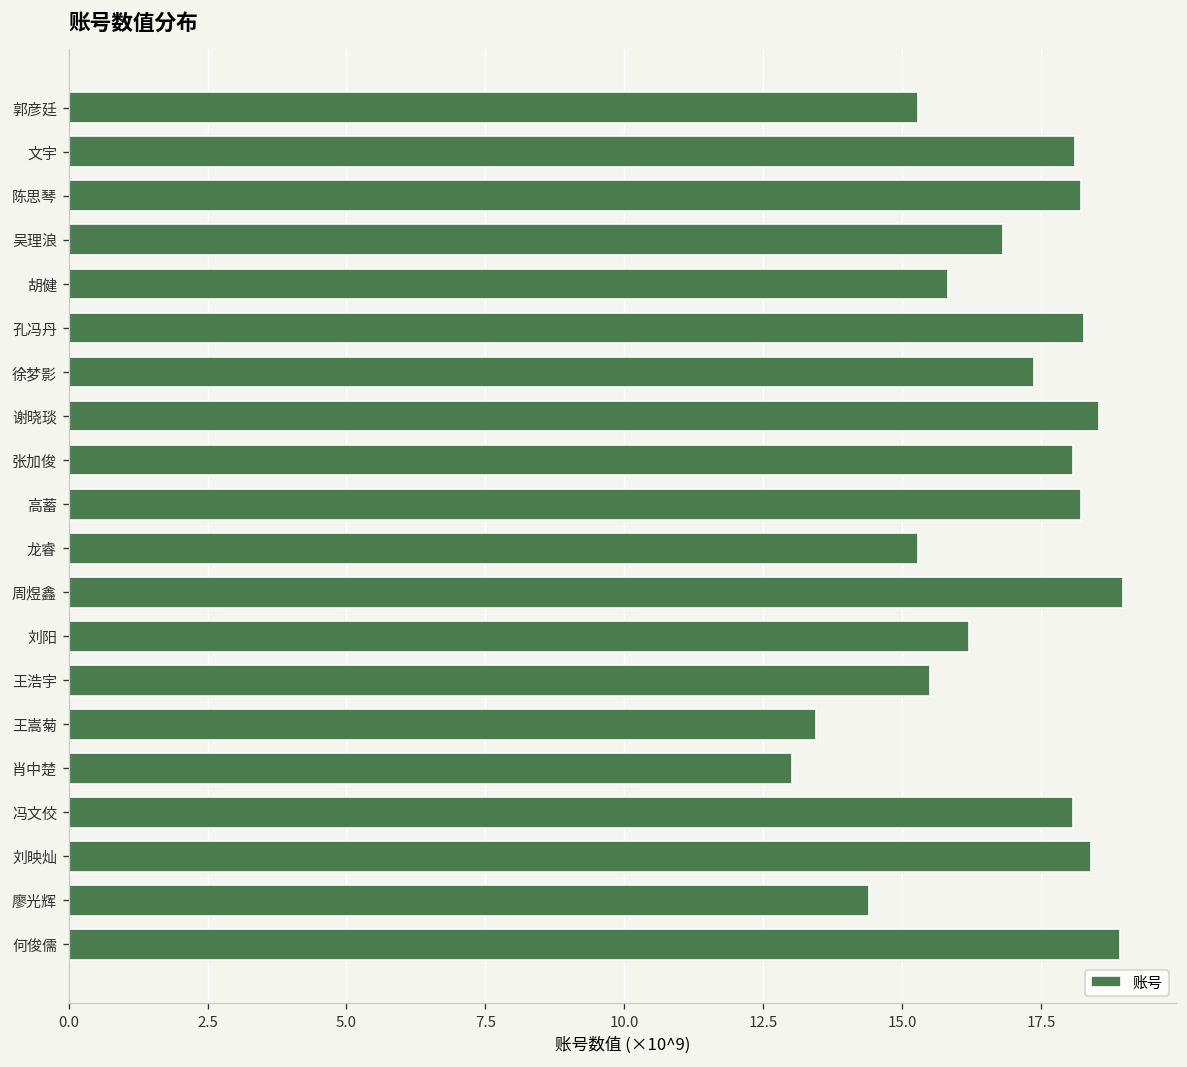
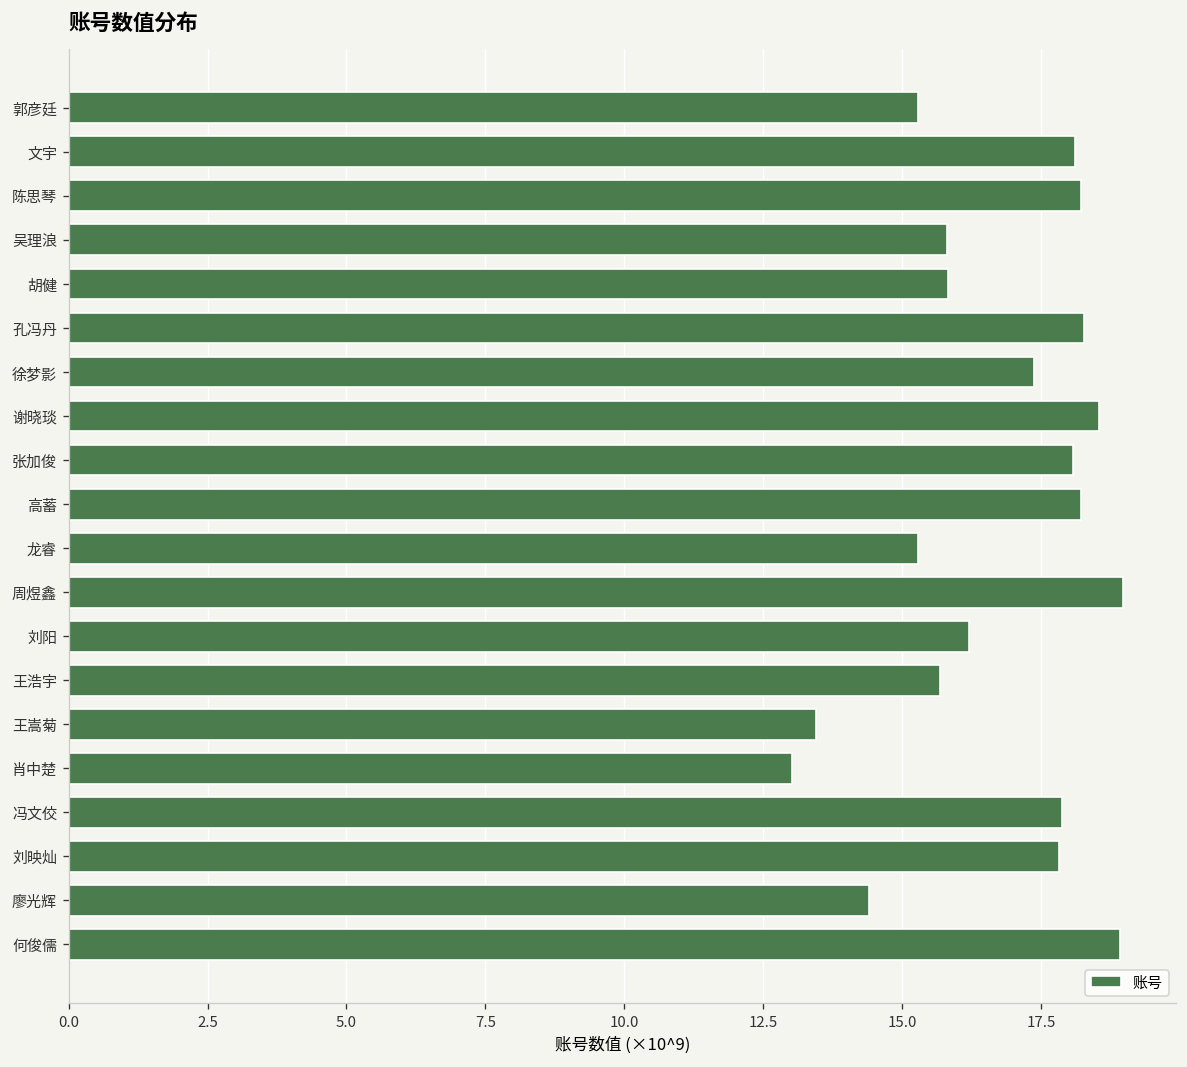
吴理浪: 16.8 -> 15.8
王浩宇: 15.5 -> 15.7
冯文佼: 18.1 -> 17.9
刘映灿: 18.4 -> 17.8
